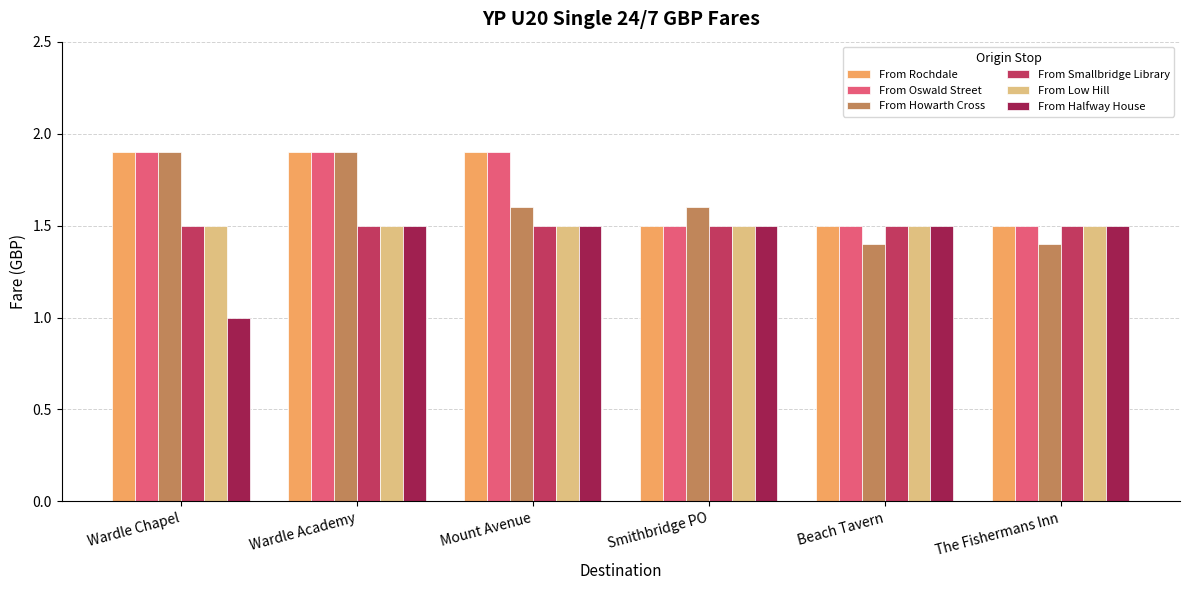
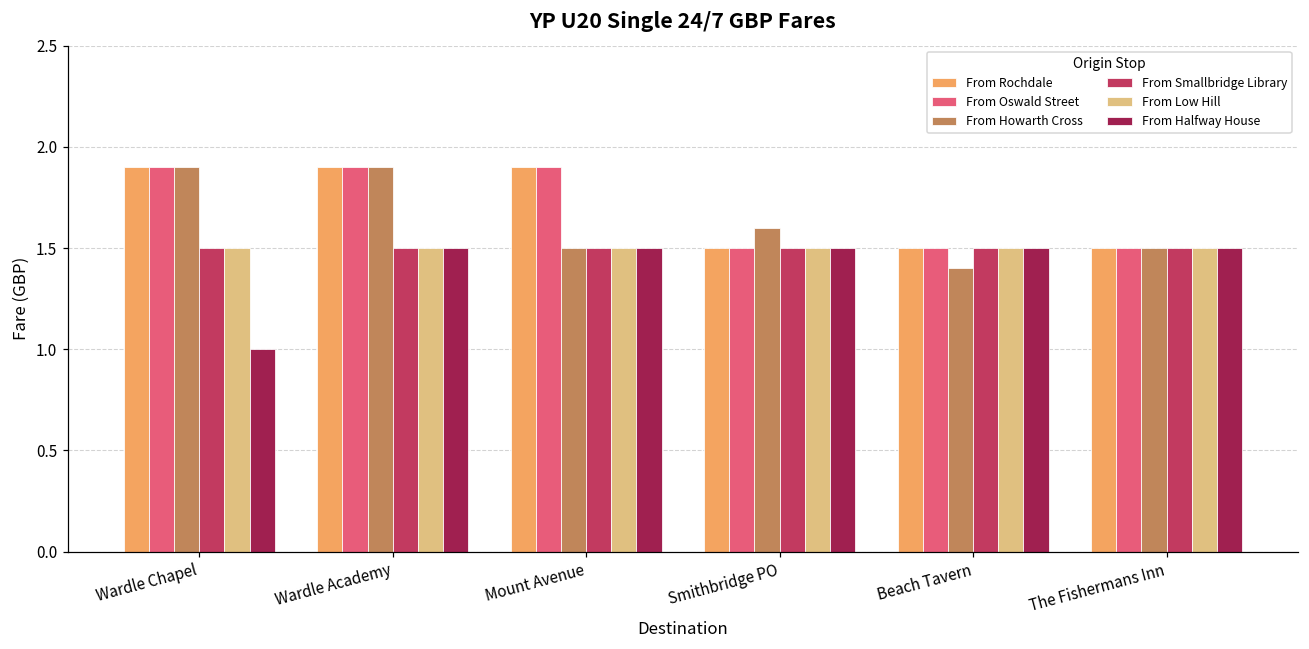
From Howarth Cross, Mount Avenue: 1.6 -> 1.5
From Howarth Cross, The Fishermans Inn: 1.4 -> 1.5
